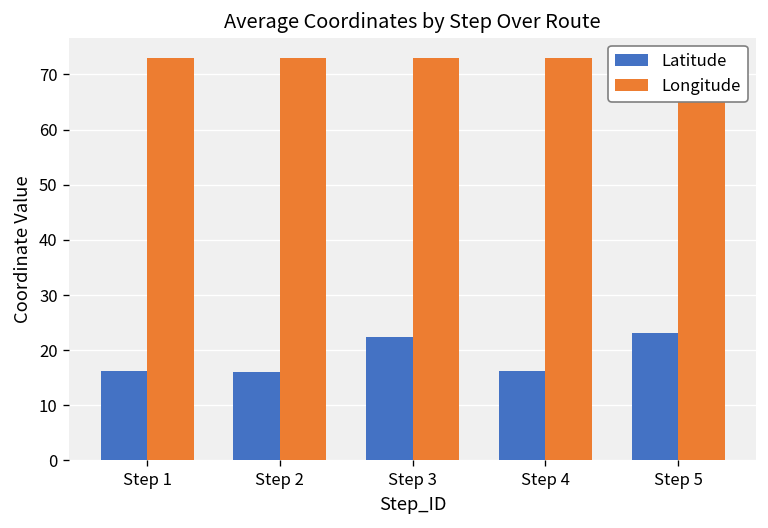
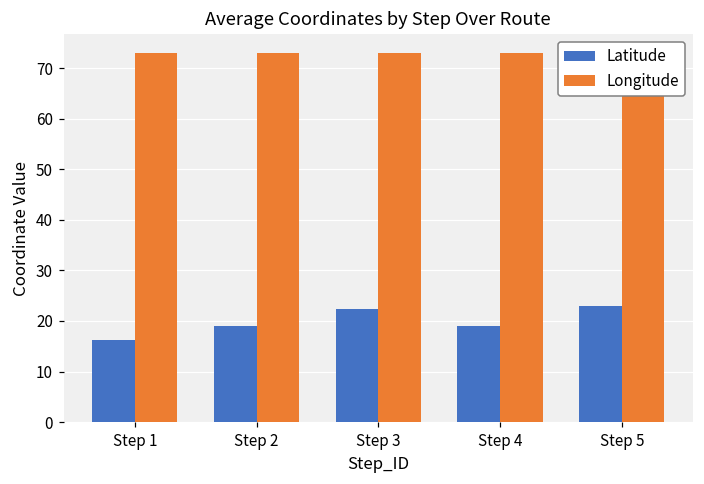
Latitude, Step 2: 16 -> 19
Latitude, Step 4: 16 -> 19
